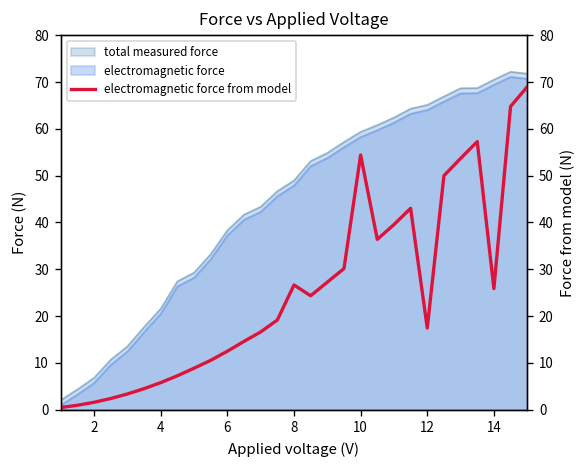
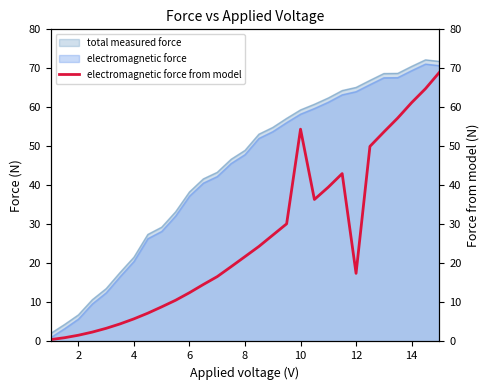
electromagnetic force from model, 8: 27 -> 22
electromagnetic force from model, 14: 26 -> 61
